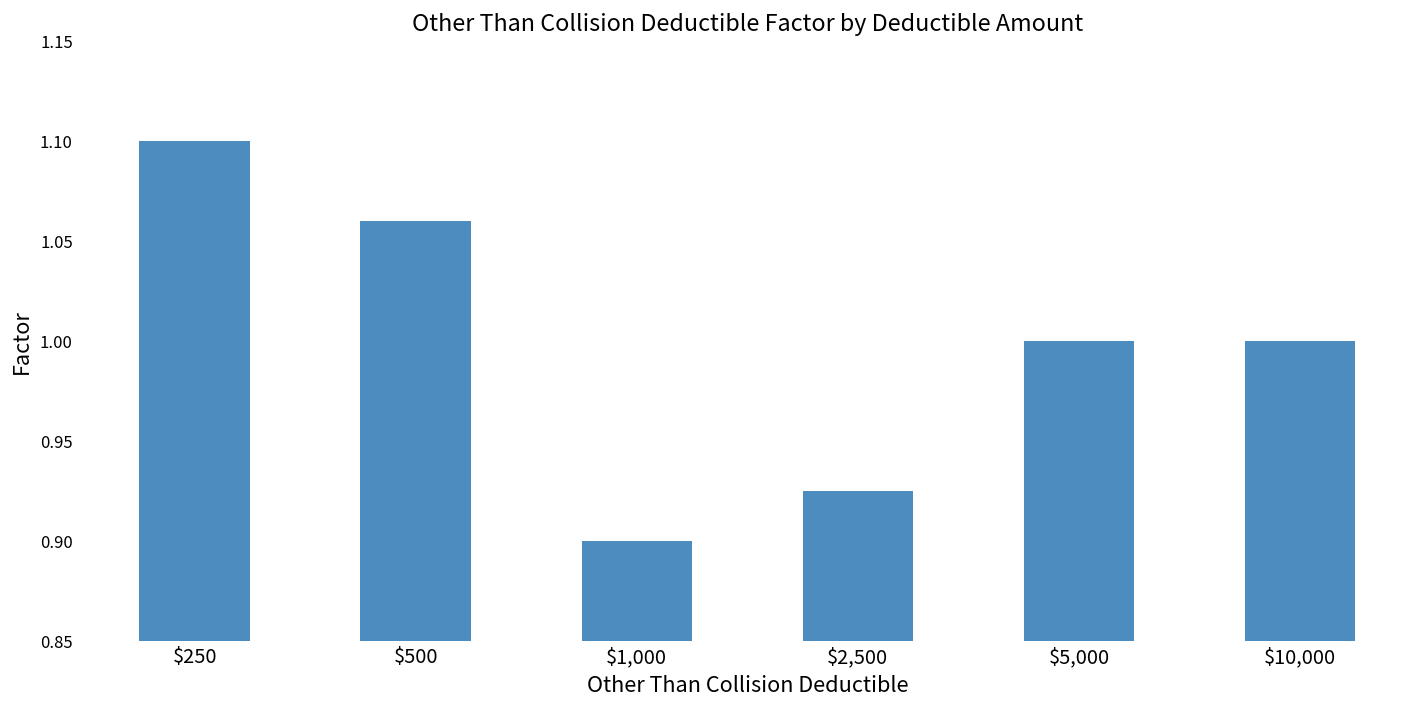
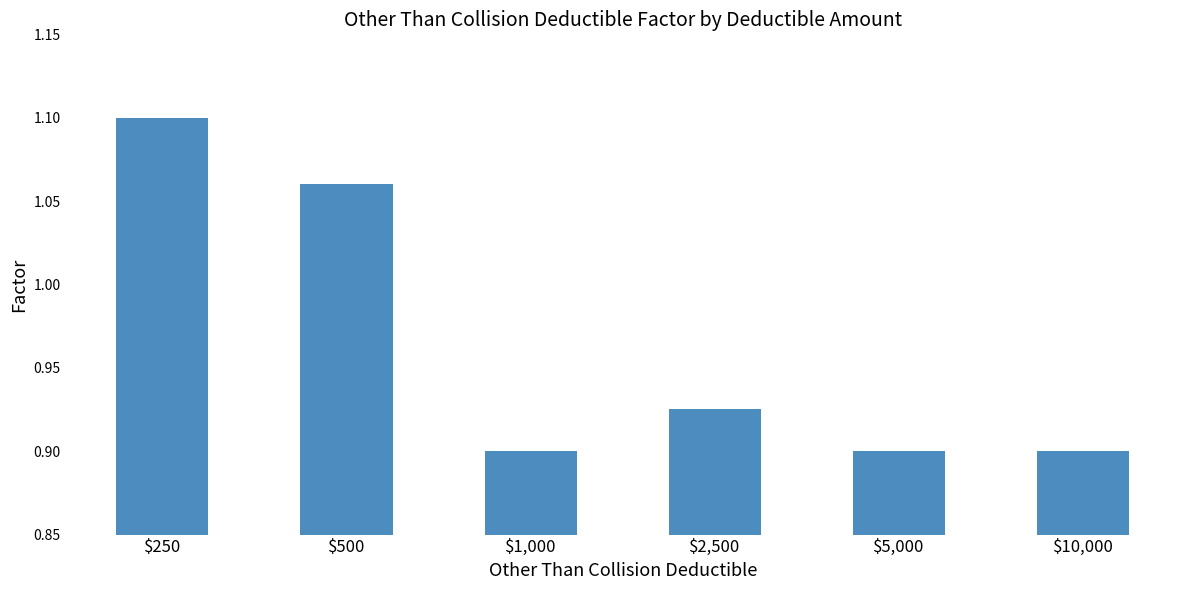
$5,000: 1.0 -> 0.9
$10,000: 1.0 -> 0.9
